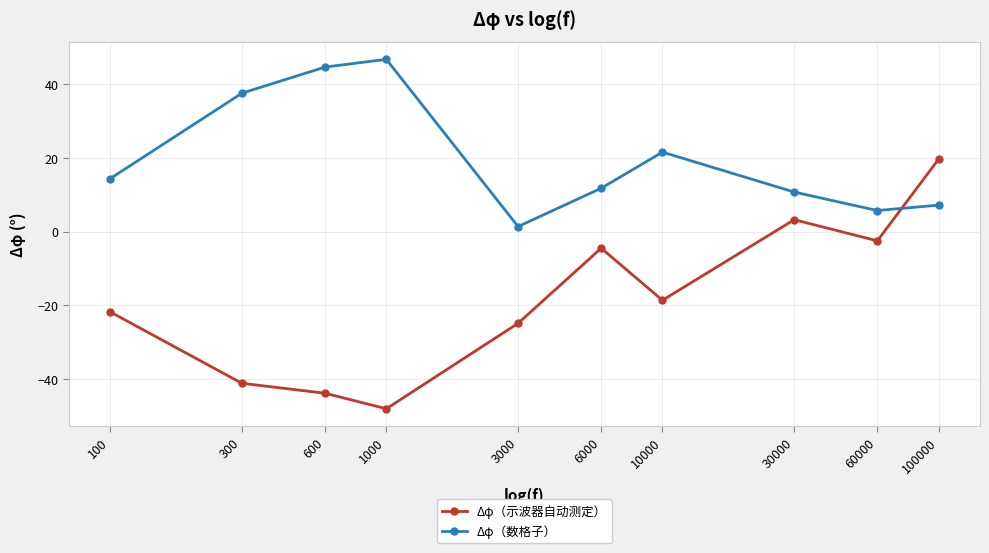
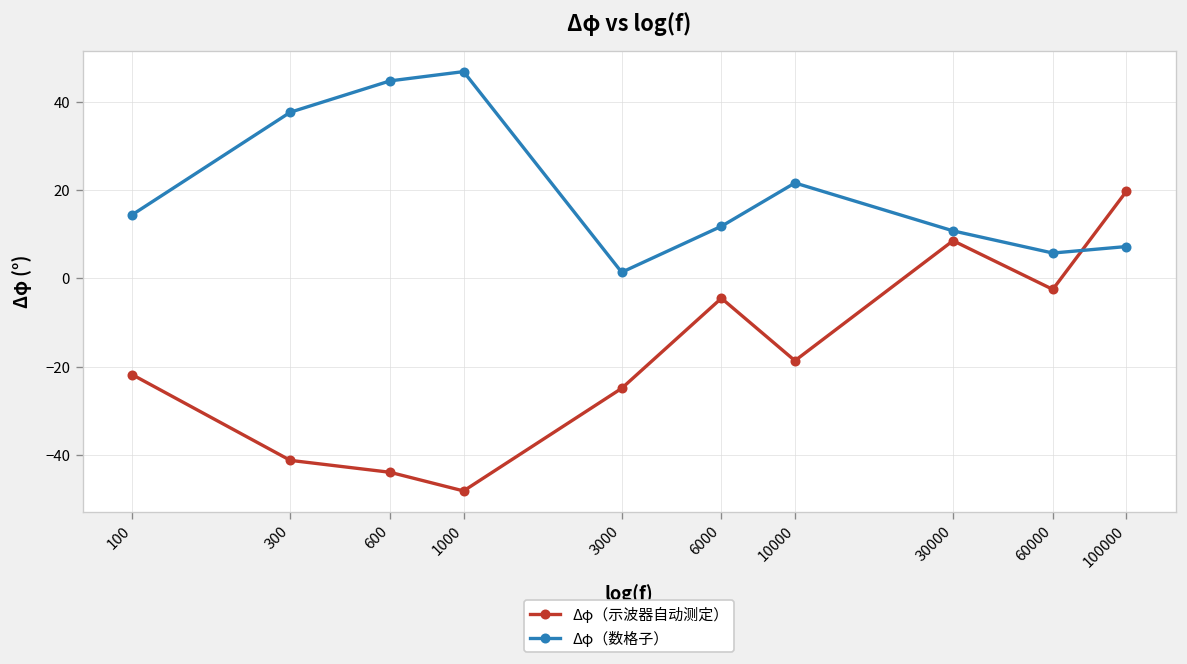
Δφ（示波器自动测定）, 30000: 3 -> 9
